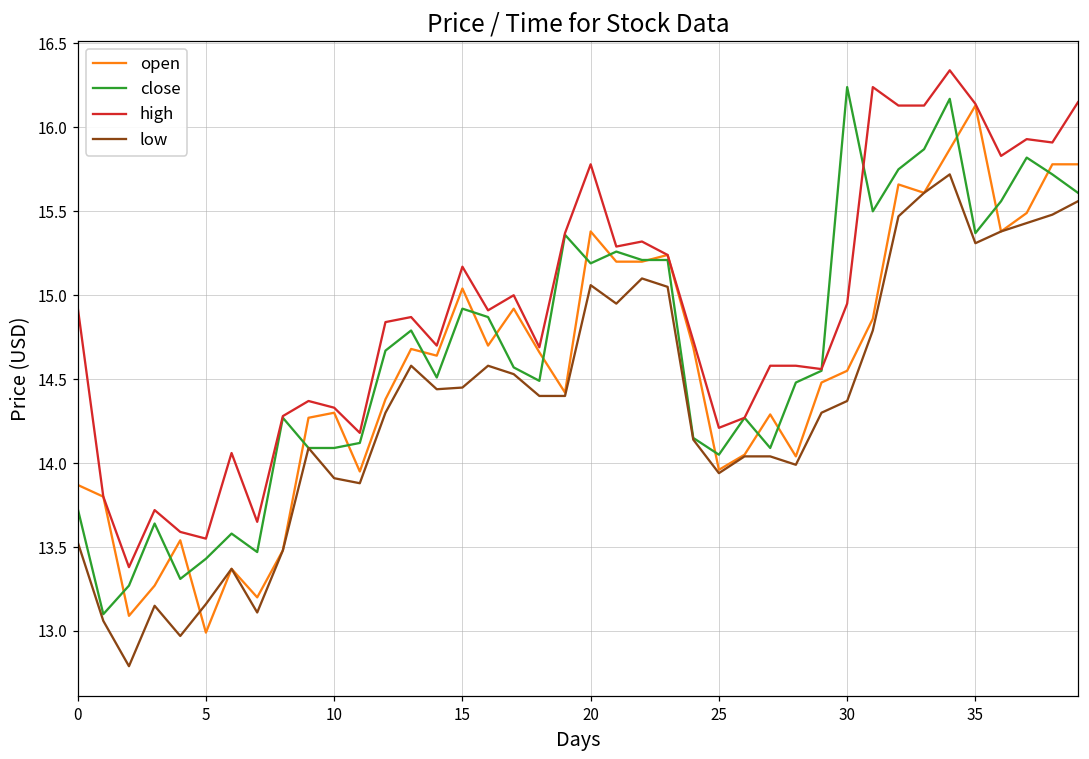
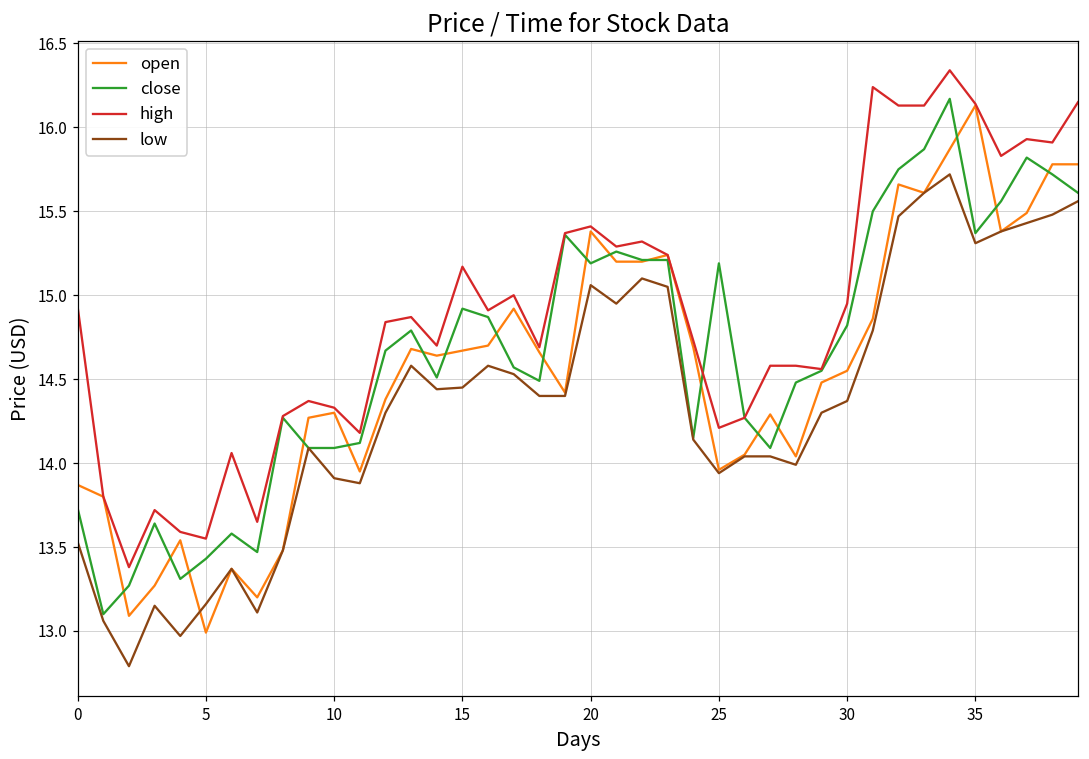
open, 15: 15.04 -> 14.67
high, 20: 15.78 -> 15.41
close, 25: 14.05 -> 15.19
close, 30: 16.24 -> 14.82
